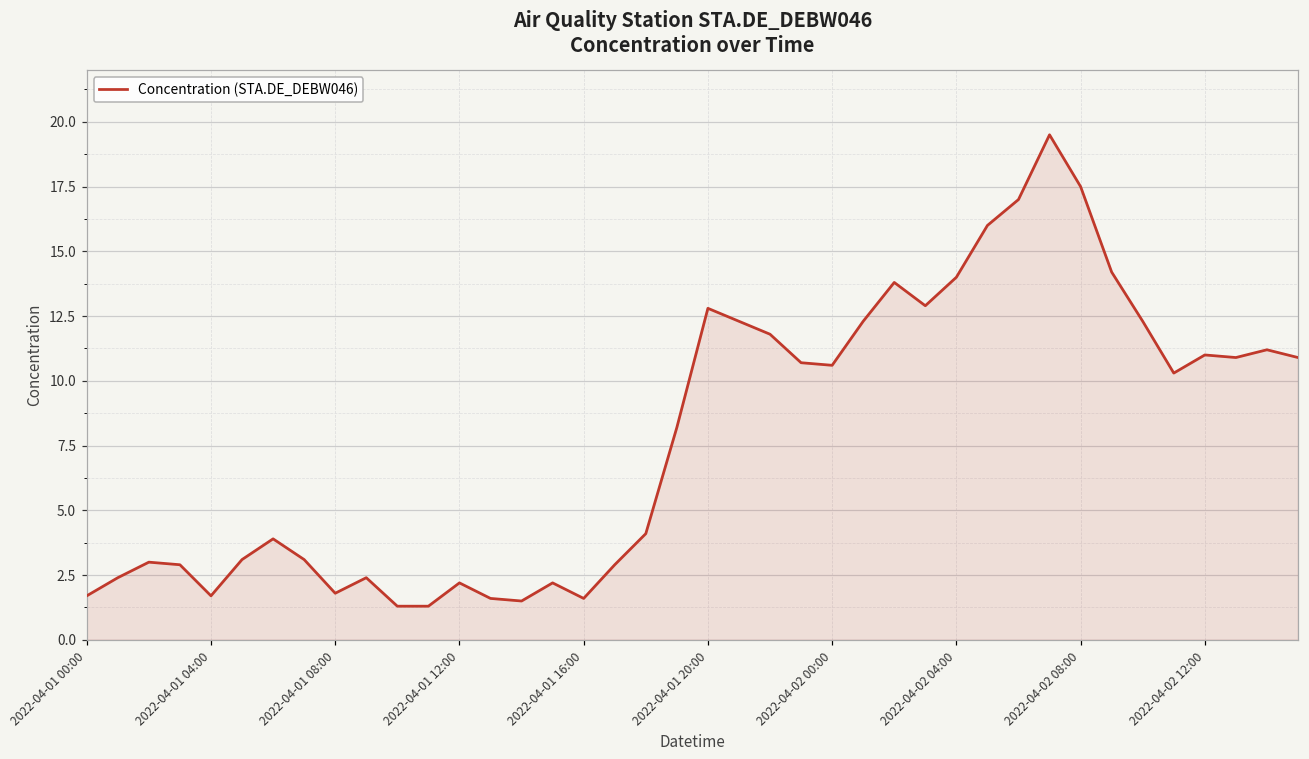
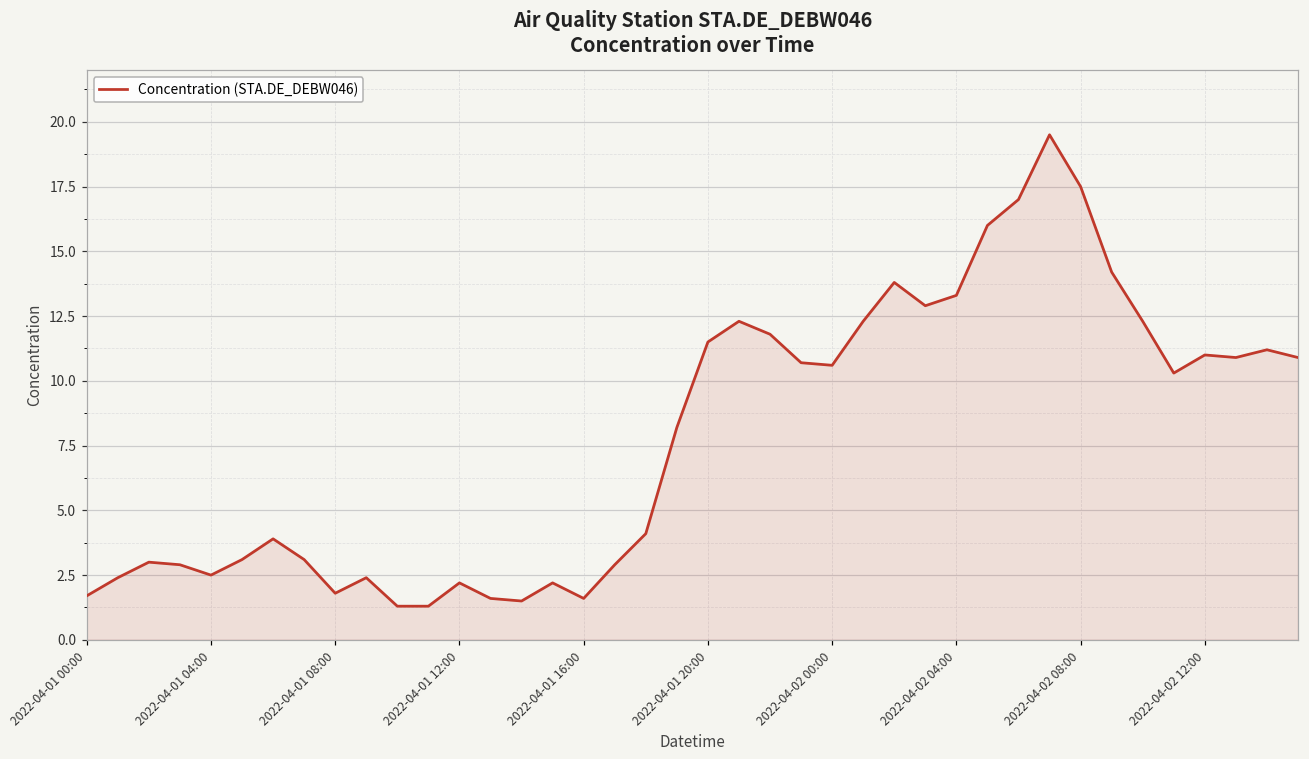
2022-04-01 04:00: 1.7 -> 2.5
2022-04-01 20:00: 12.8 -> 11.5
2022-04-02 04:00: 14.0 -> 13.3
